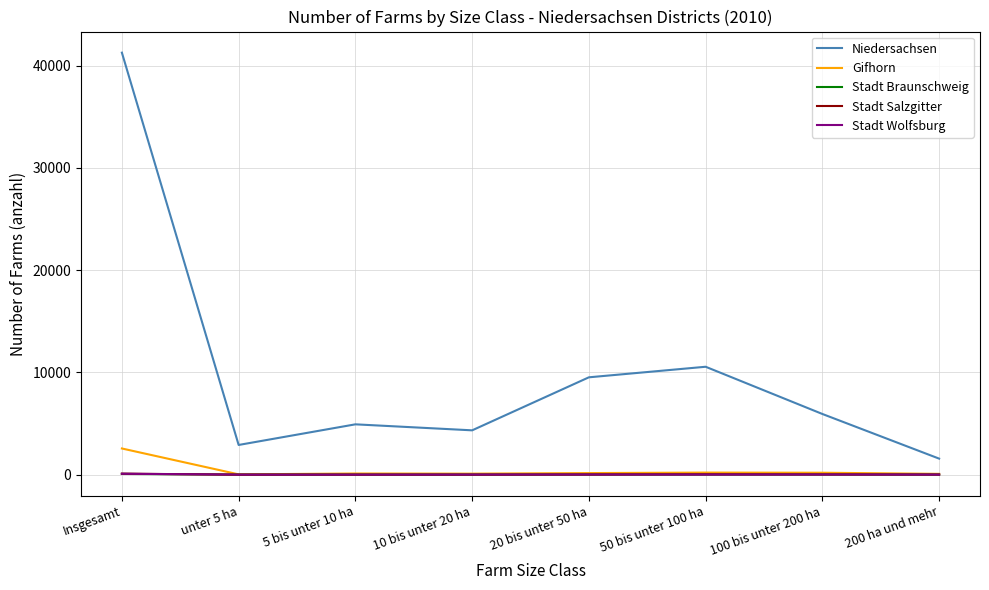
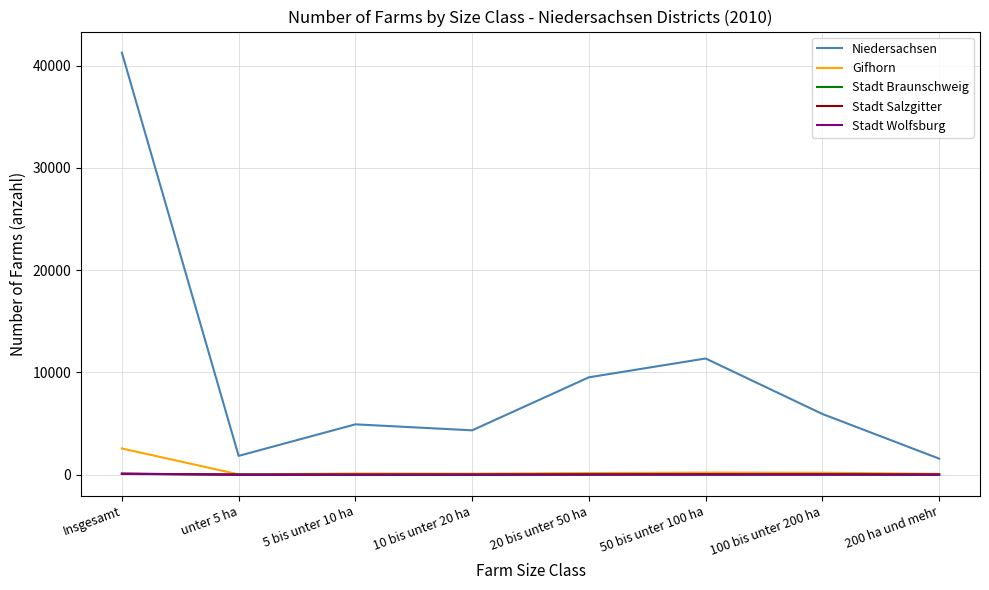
Niedersachsen, unter 5 ha: 2900 -> 1800
Niedersachsen, 50 bis unter 100 ha: 10600 -> 11400
